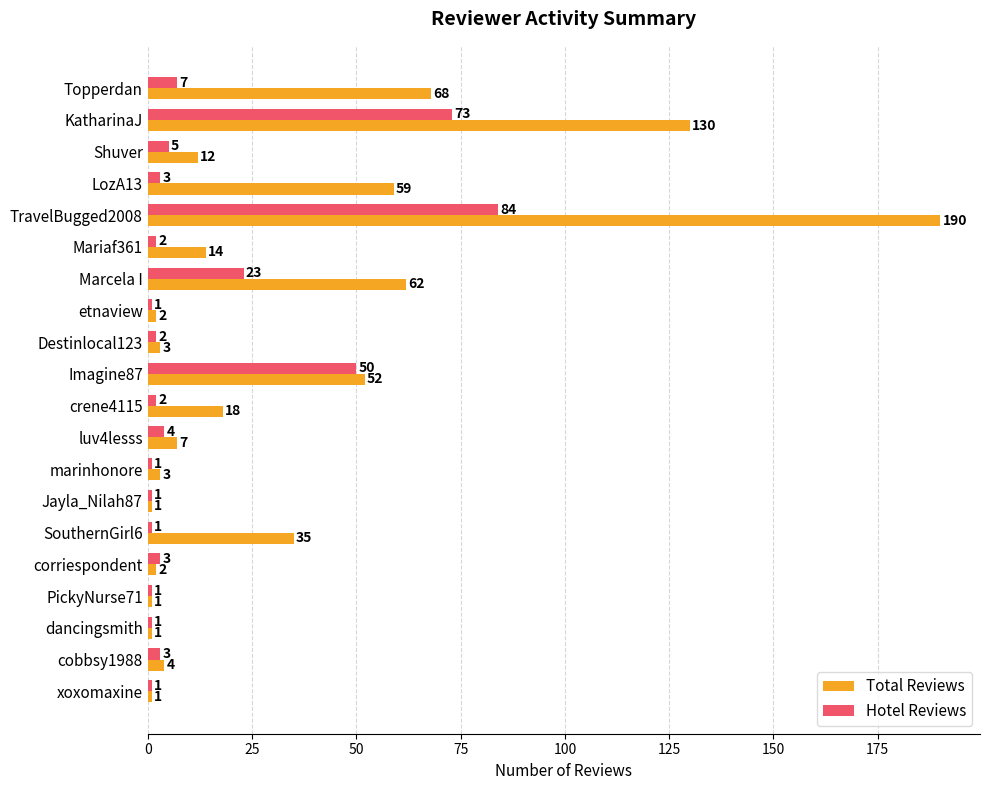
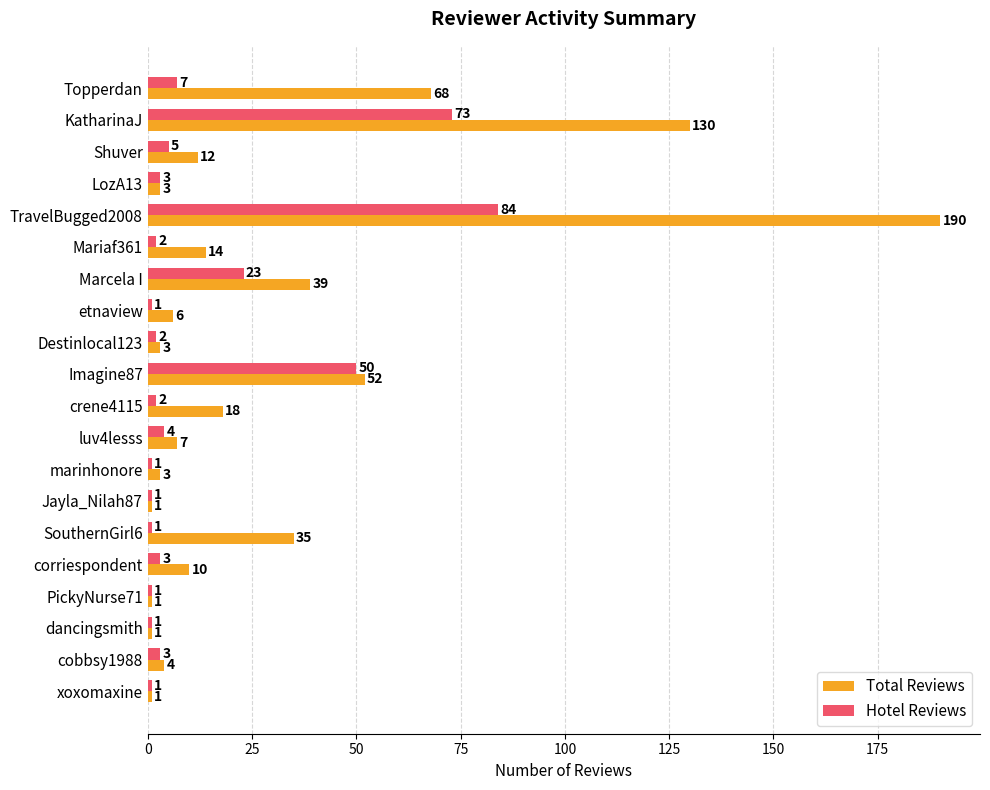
Total Reviews, LozA13: 59 -> 3
Total Reviews, Marcela I: 62 -> 39
Total Reviews, etnaview: 2 -> 6
Total Reviews, corriespondent: 2 -> 10
